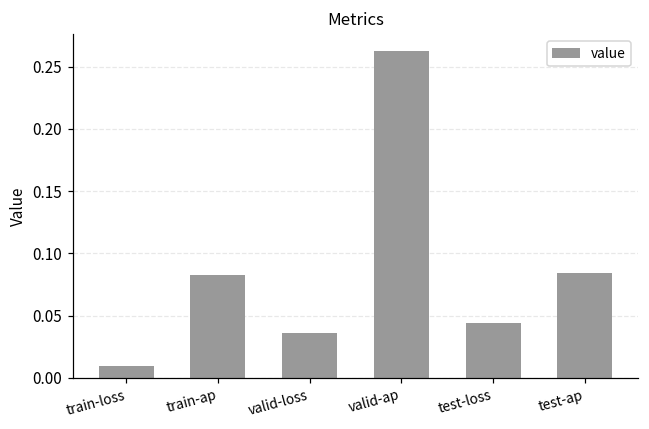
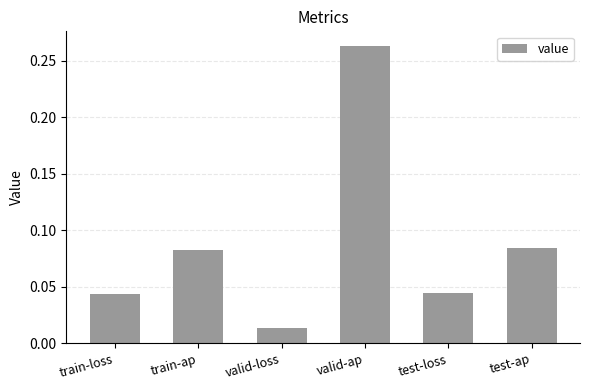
train-loss: 0.009 -> 0.043
valid-loss: 0.036 -> 0.014
